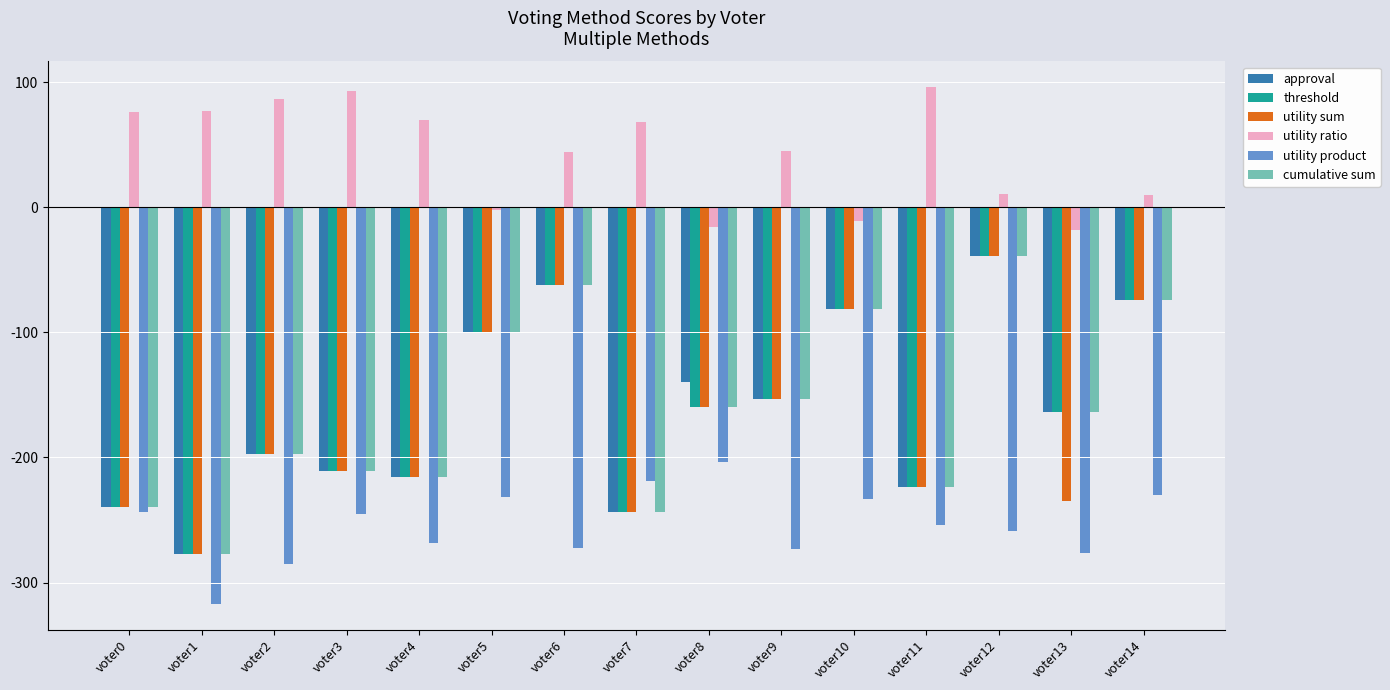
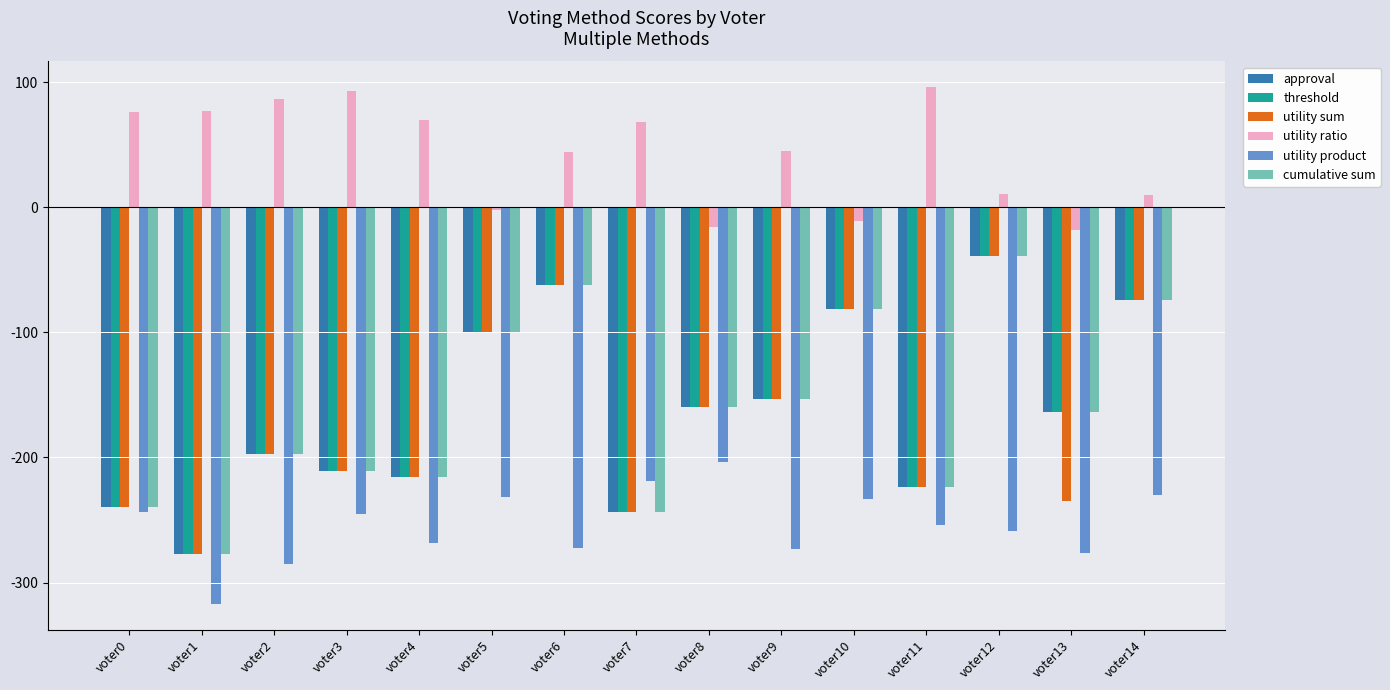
approval, voter8: -140 -> -160
